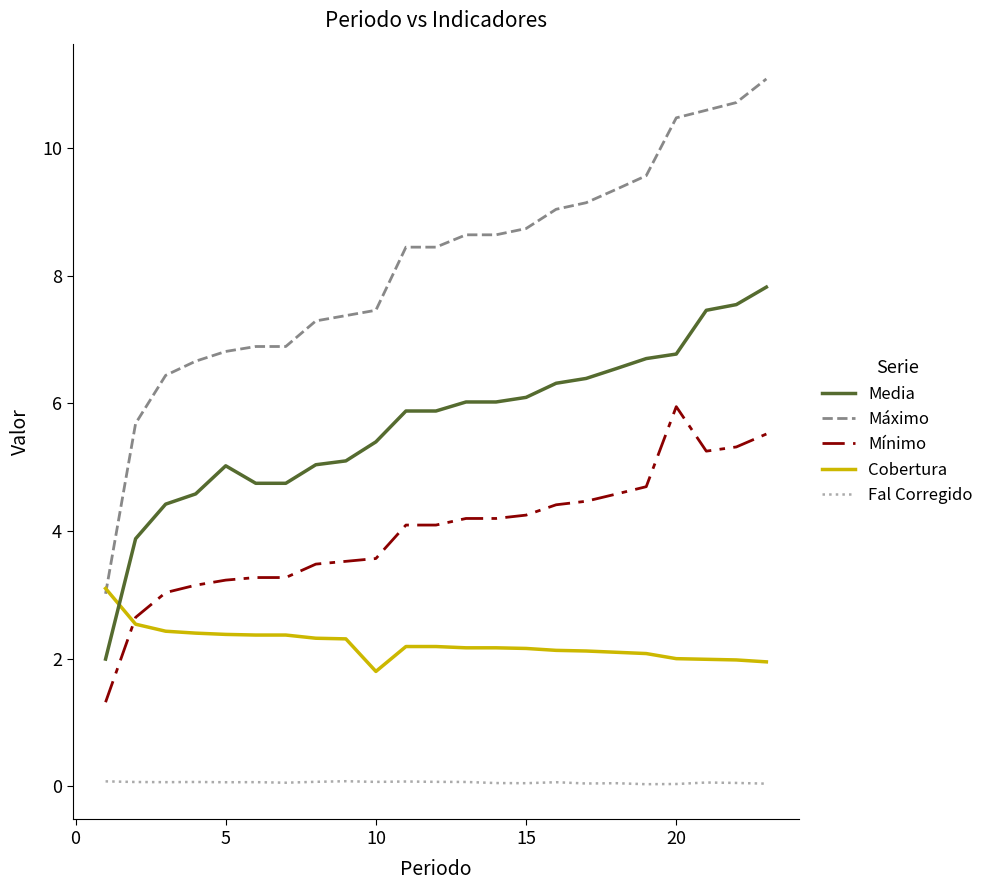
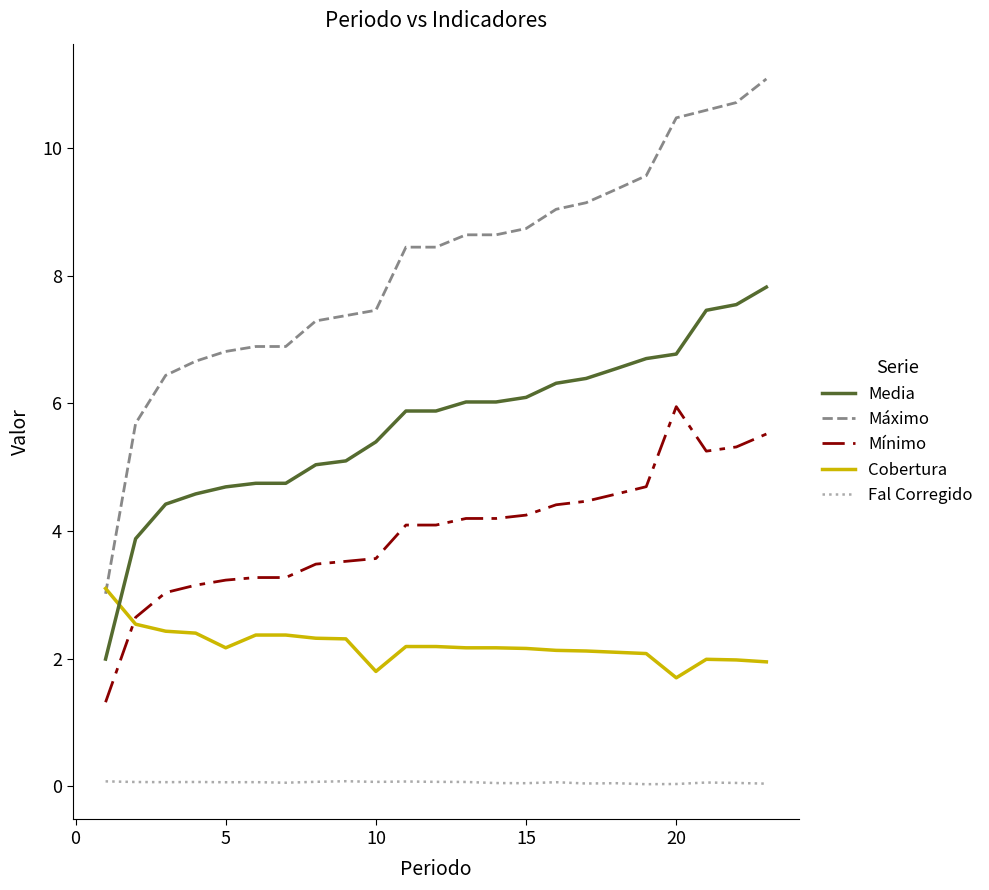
Media, 5: 5.0 -> 4.7
Cobertura, 5: 2.4 -> 2.2
Cobertura, 20: 2.0 -> 1.7
